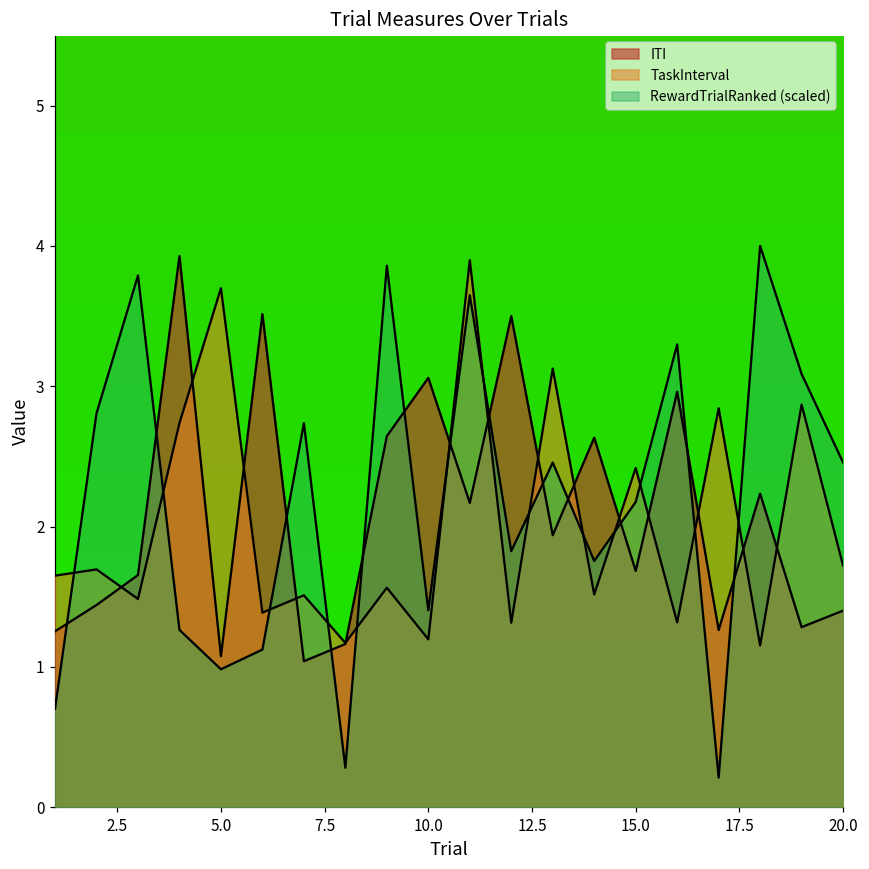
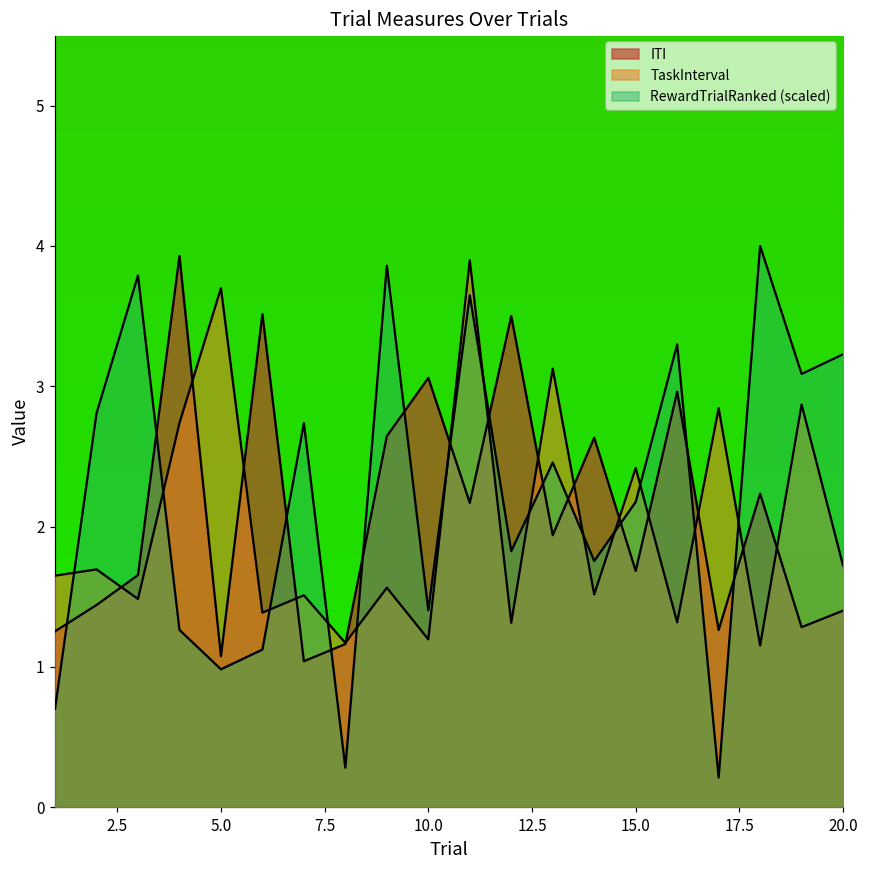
RewardTrialRanked (scaled), 20.0: 2.46 -> 3.23
